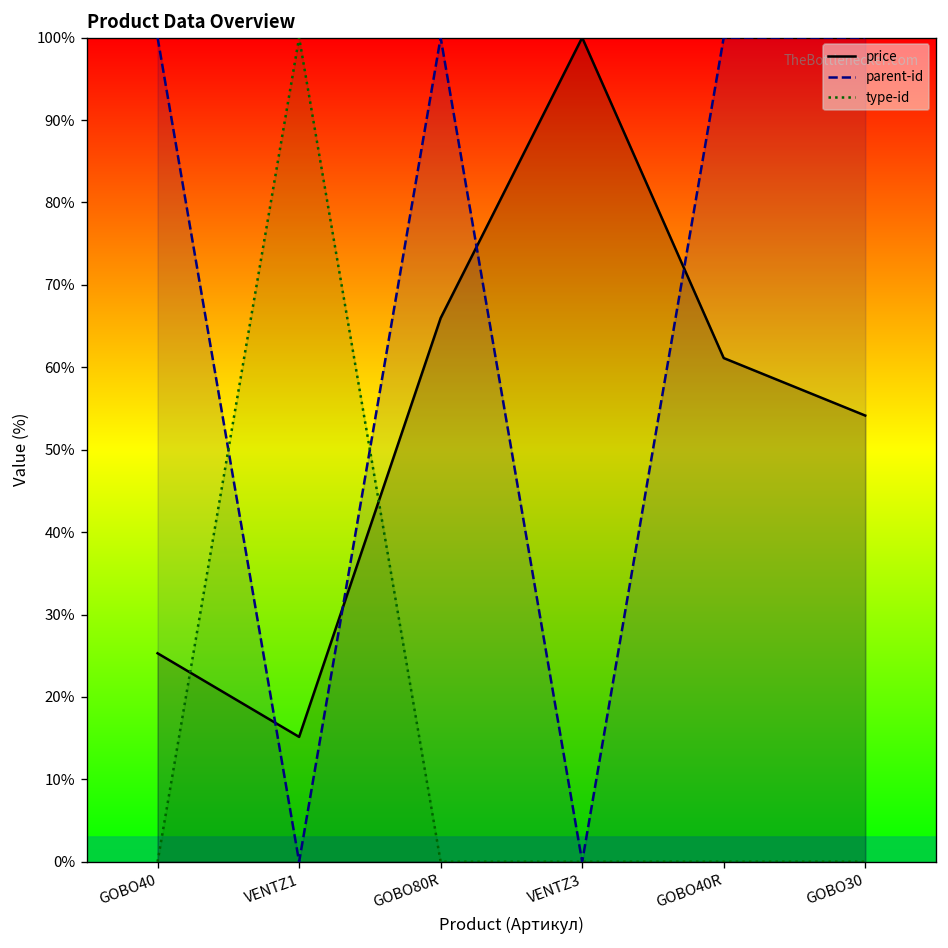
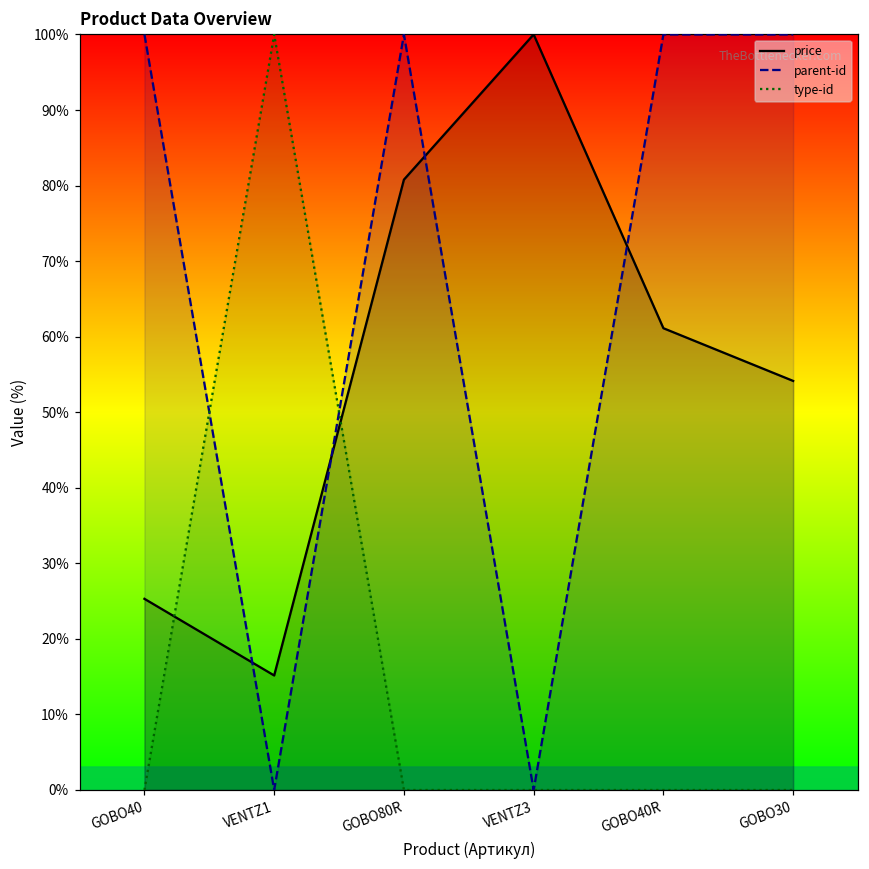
price, GOBO80R: 66% -> 81%
